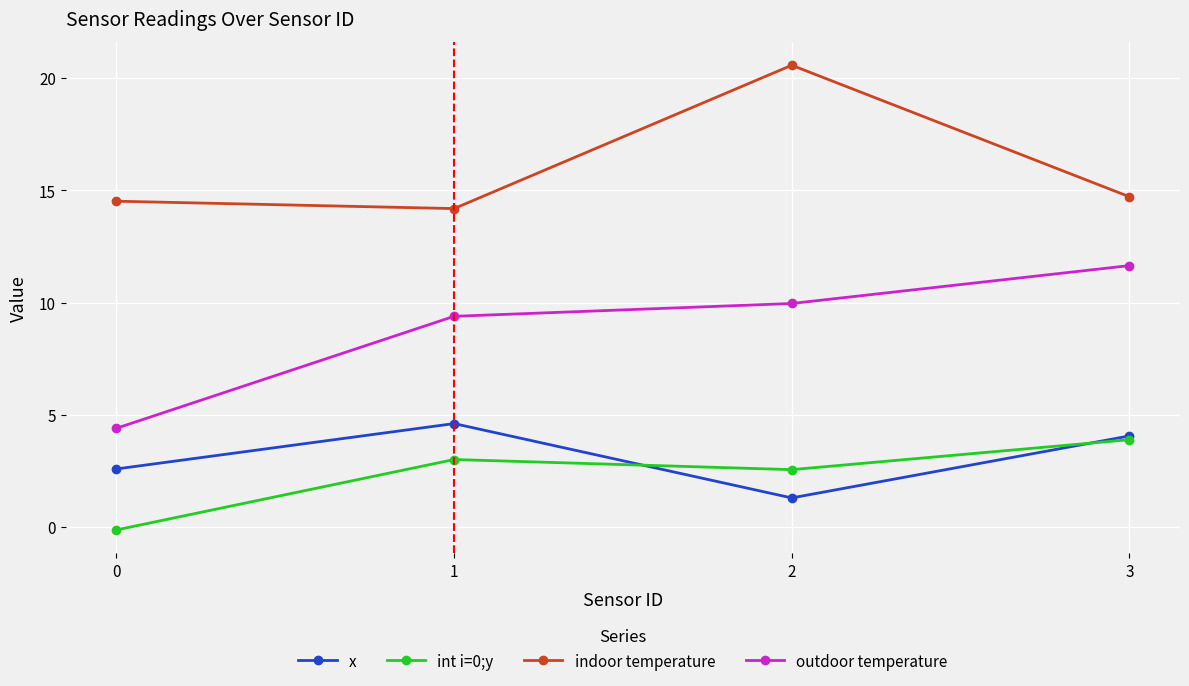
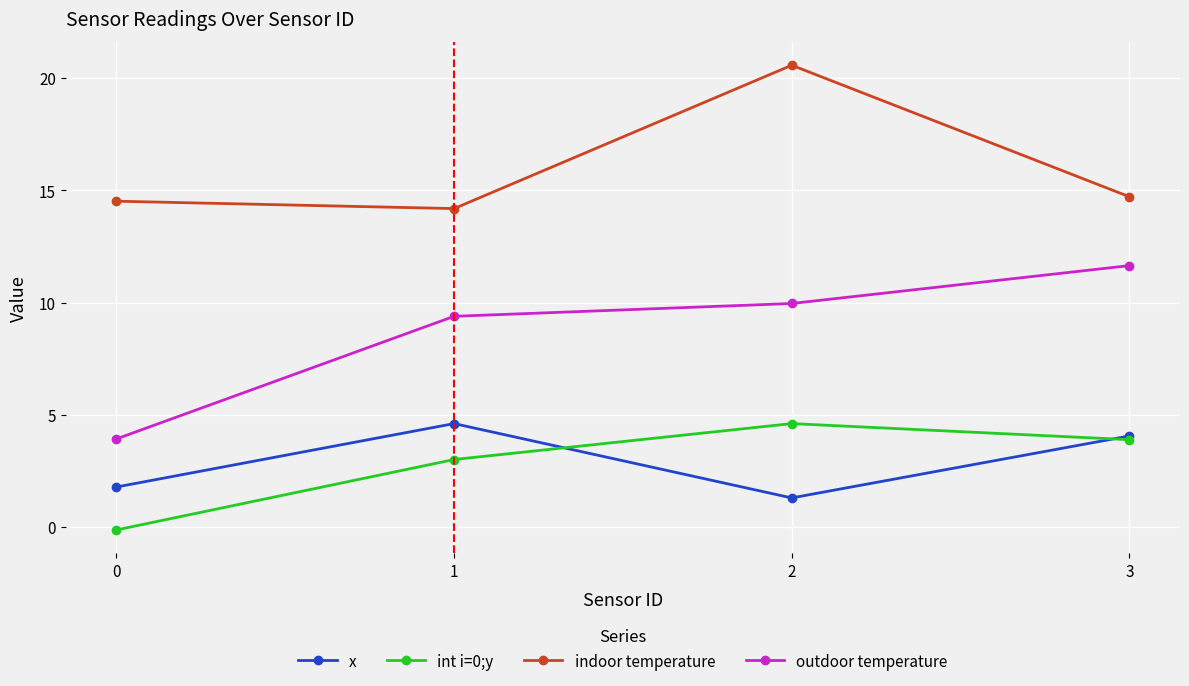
x, 0: 2.6 -> 1.8
outdoor temperature, 0: 4.4 -> 3.9
int i=0;y, 2: 2.6 -> 4.6
